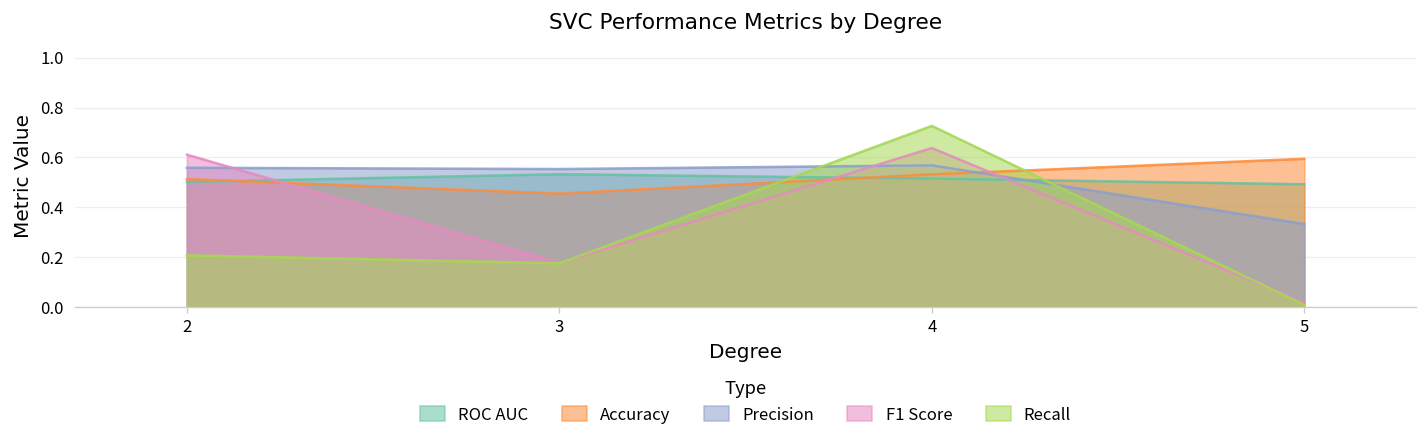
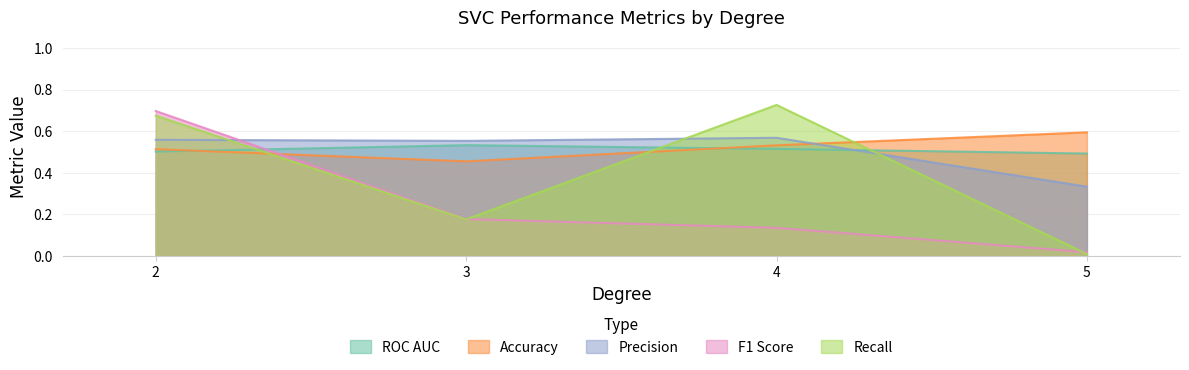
F1 Score, 2: 0.61 -> 0.70
Recall, 2: 0.21 -> 0.67
F1 Score, 4: 0.64 -> 0.14
